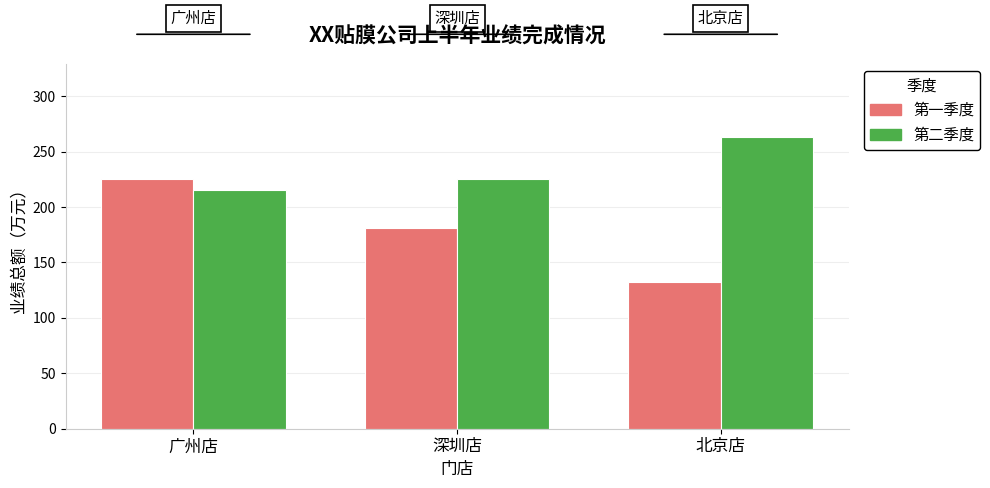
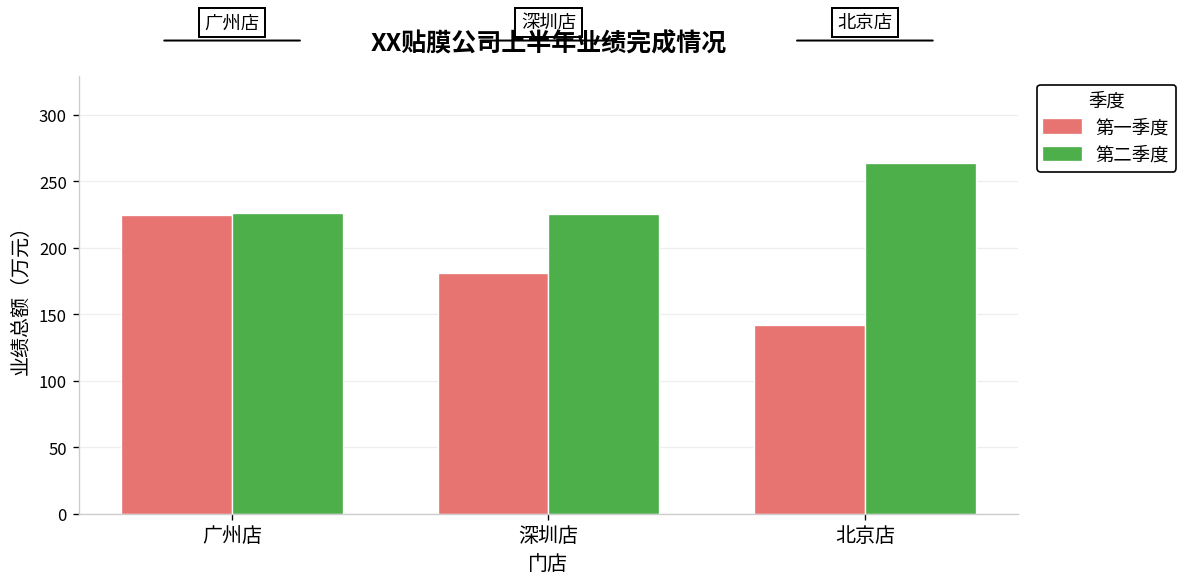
第二季度, 广州店: 215 -> 226
第一季度, 北京店: 133 -> 142
